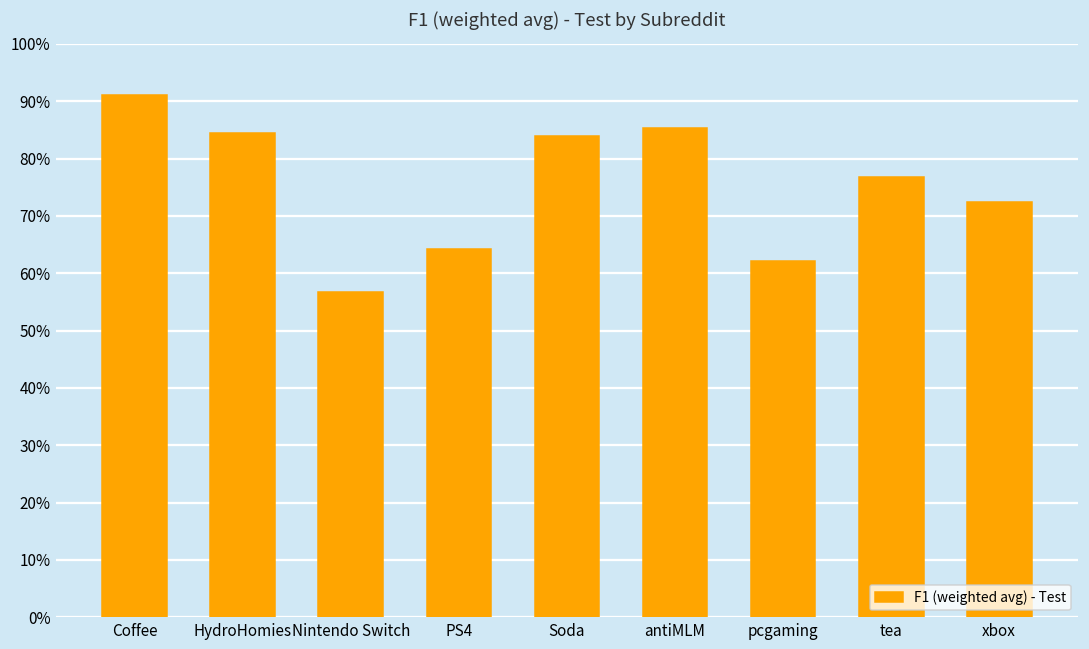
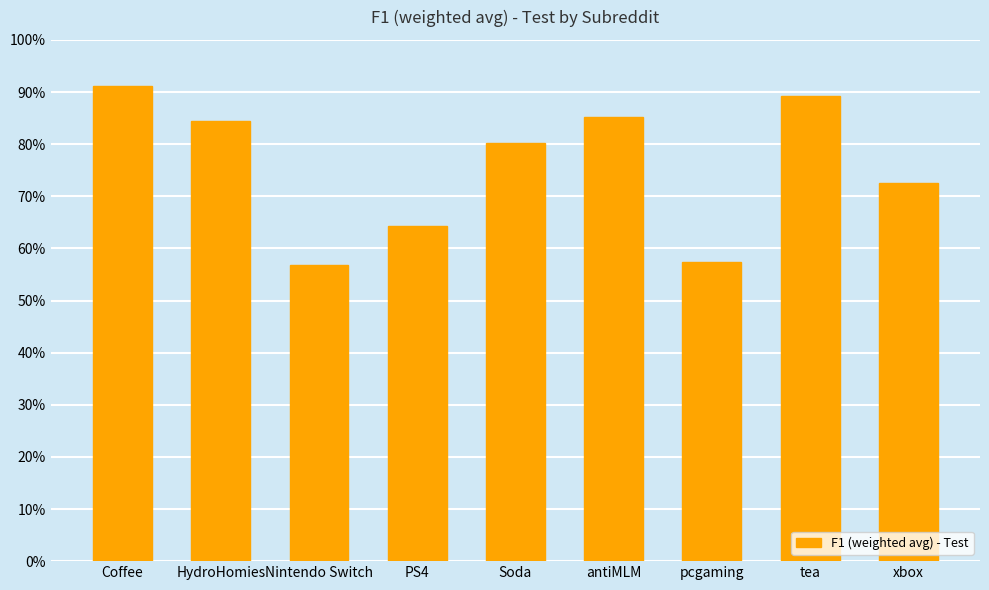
Soda: 84% -> 80%
pcgaming: 62% -> 57%
tea: 77% -> 89%
